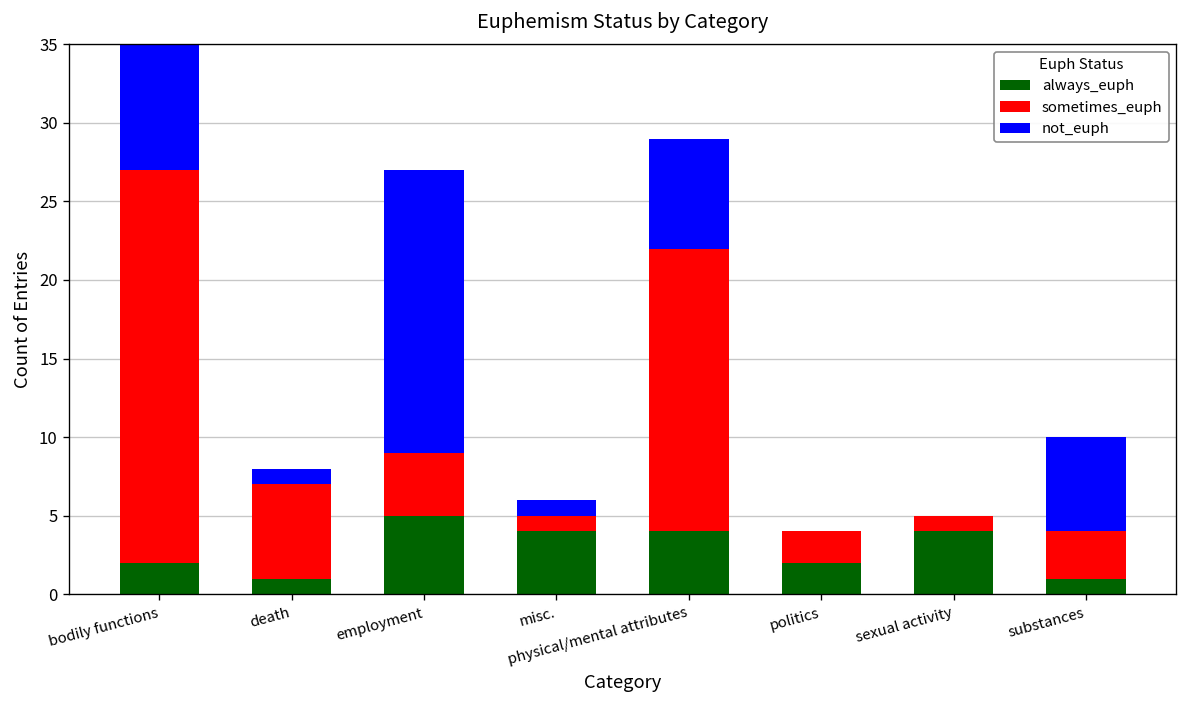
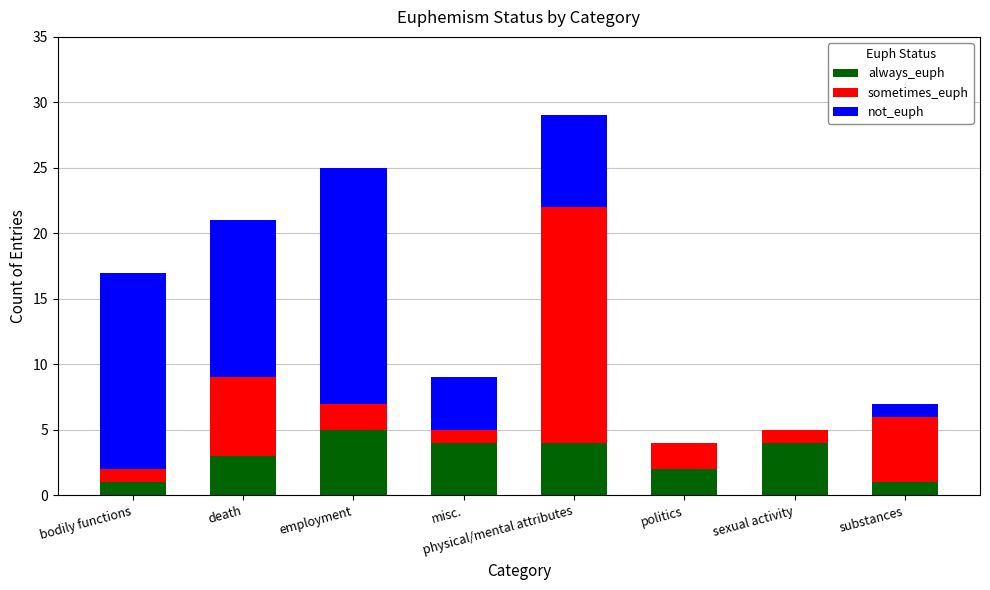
always_euph, bodily functions: 2 -> 1
sometimes_euph, bodily functions: 25 -> 1
always_euph, death: 1 -> 3
not_euph, death: 1 -> 12
sometimes_euph, employment: 4 -> 2
not_euph, misc.: 1 -> 4
sometimes_euph, substances: 3 -> 5
not_euph, substances: 6 -> 1
